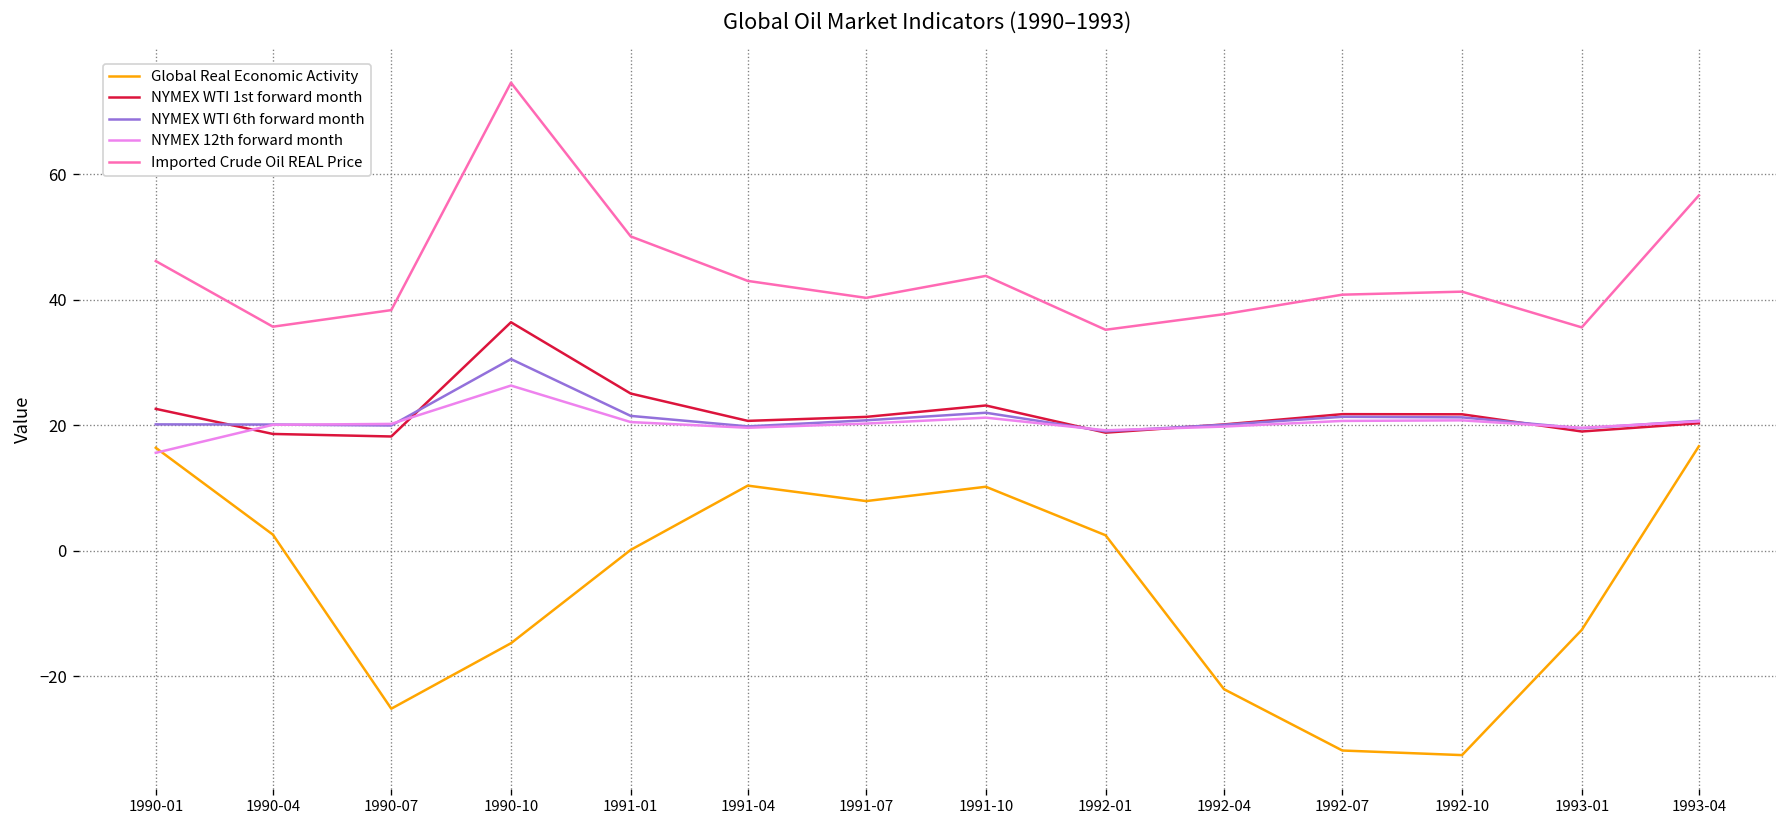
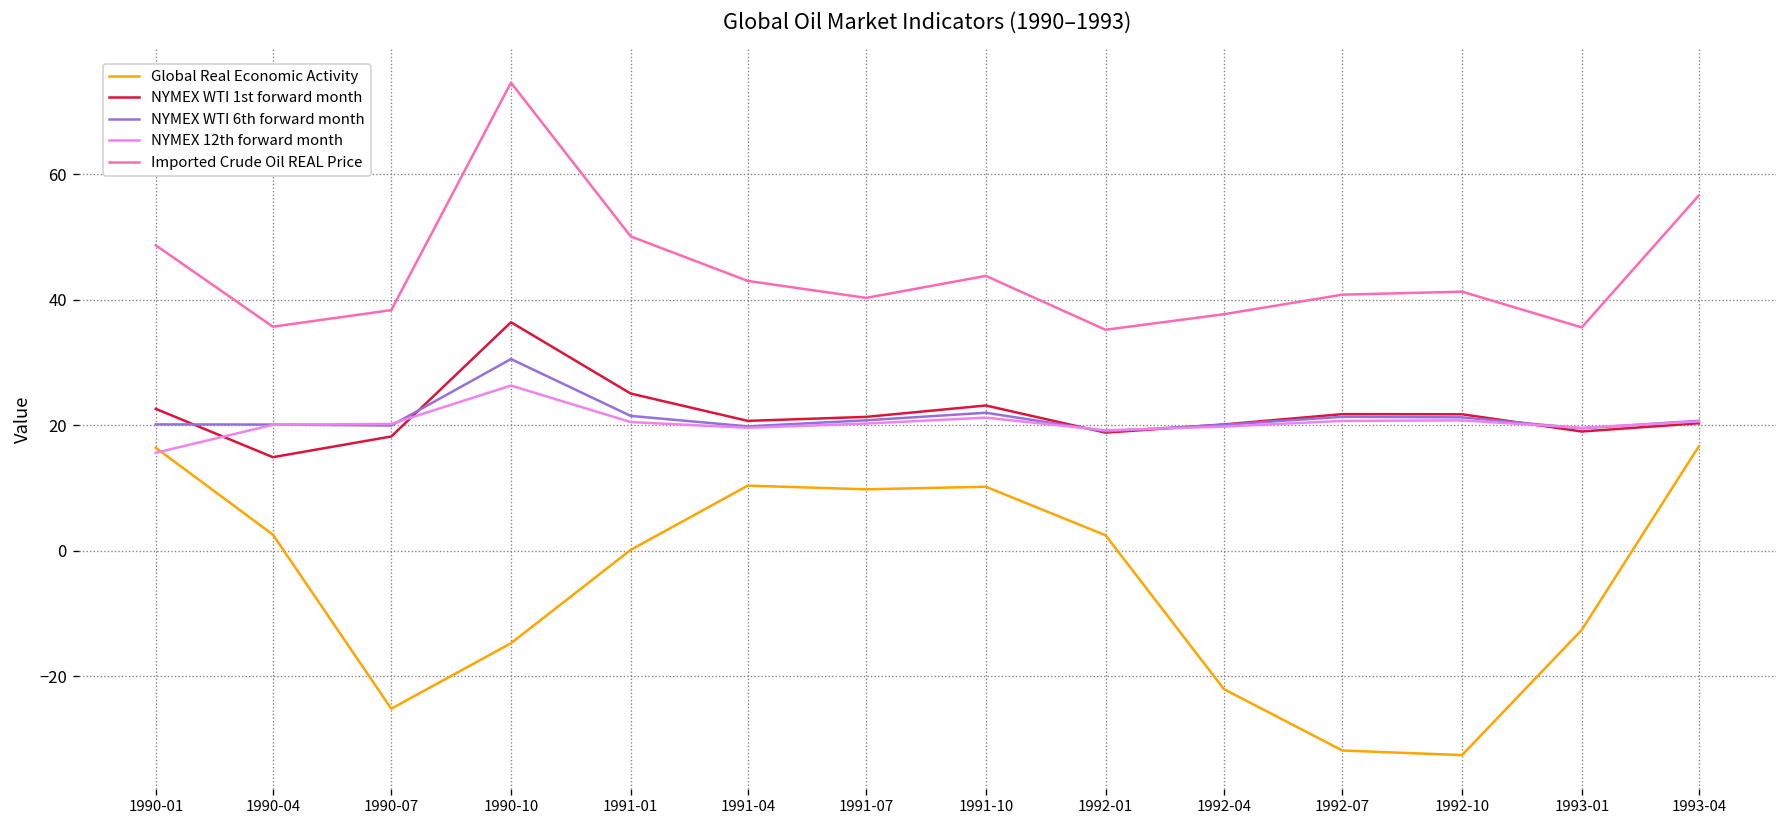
Imported Crude Oil REAL Price, 1990-01: 46 -> 49
NYMEX WTI 1st forward month, 1990-04: 19 -> 15
Global Real Economic Activity, 1991-07: 8 -> 10
